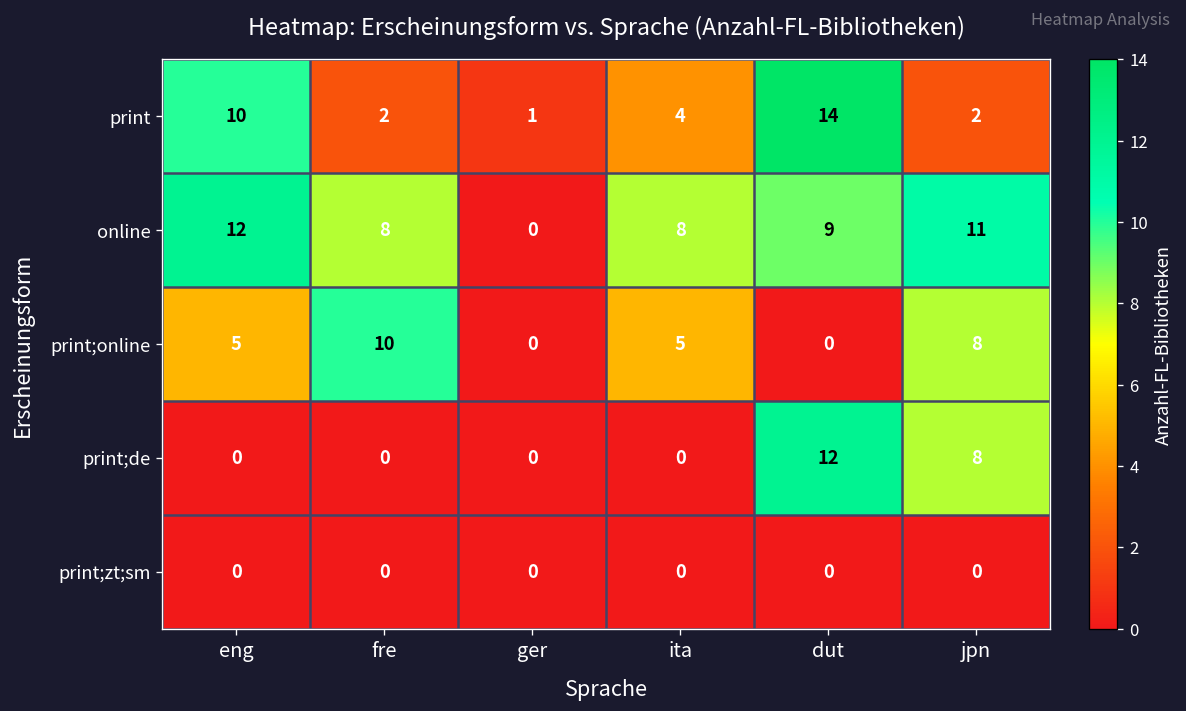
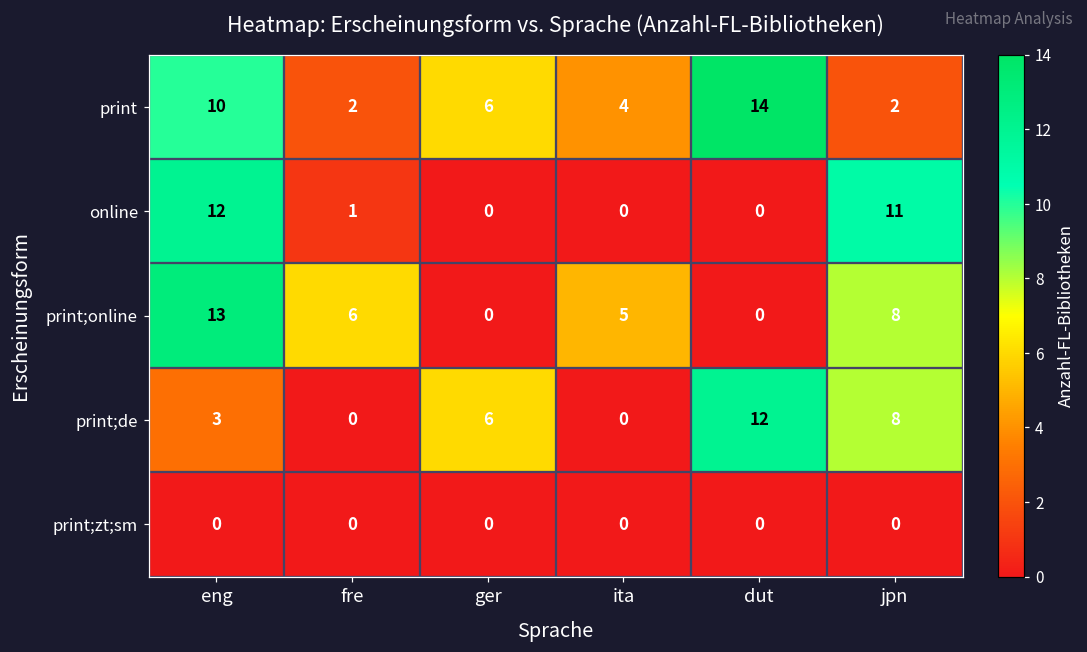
print, ger: 1 -> 6
online, fre: 8 -> 1
online, ita: 8 -> 0
online, dut: 9 -> 0
print;online, eng: 5 -> 13
print;online, fre: 10 -> 6
print;de, eng: 0 -> 3
print;de, ger: 0 -> 6
